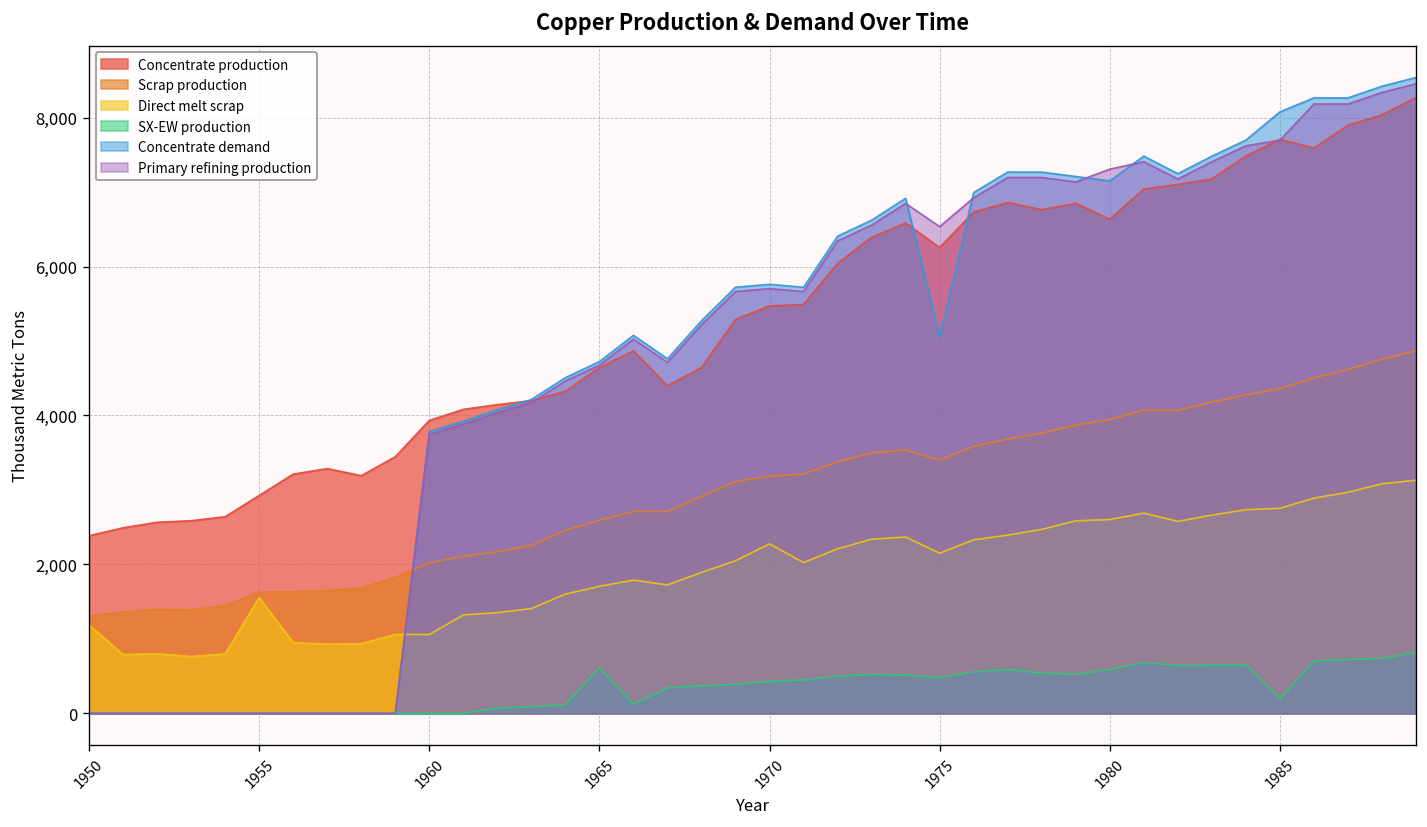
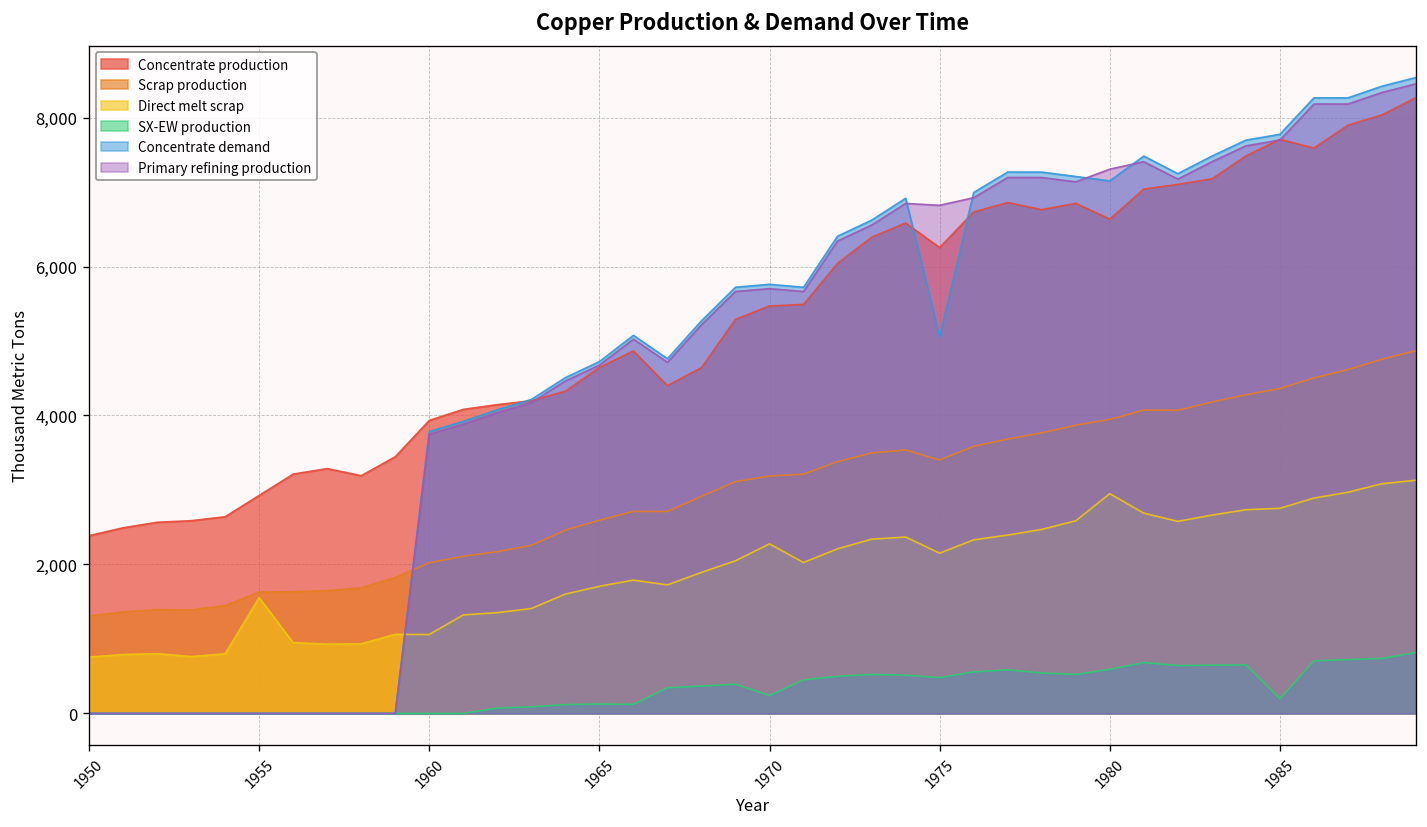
Direct melt scrap, 1950: 1,200 -> 800
SX-EW production, 1965: 600 -> 100
SX-EW production, 1970: 400 -> 200
Primary refining production, 1975: 6,500 -> 6,800
Direct melt scrap, 1980: 2,600 -> 3,000
Concentrate demand, 1985: 8,100 -> 7,800
